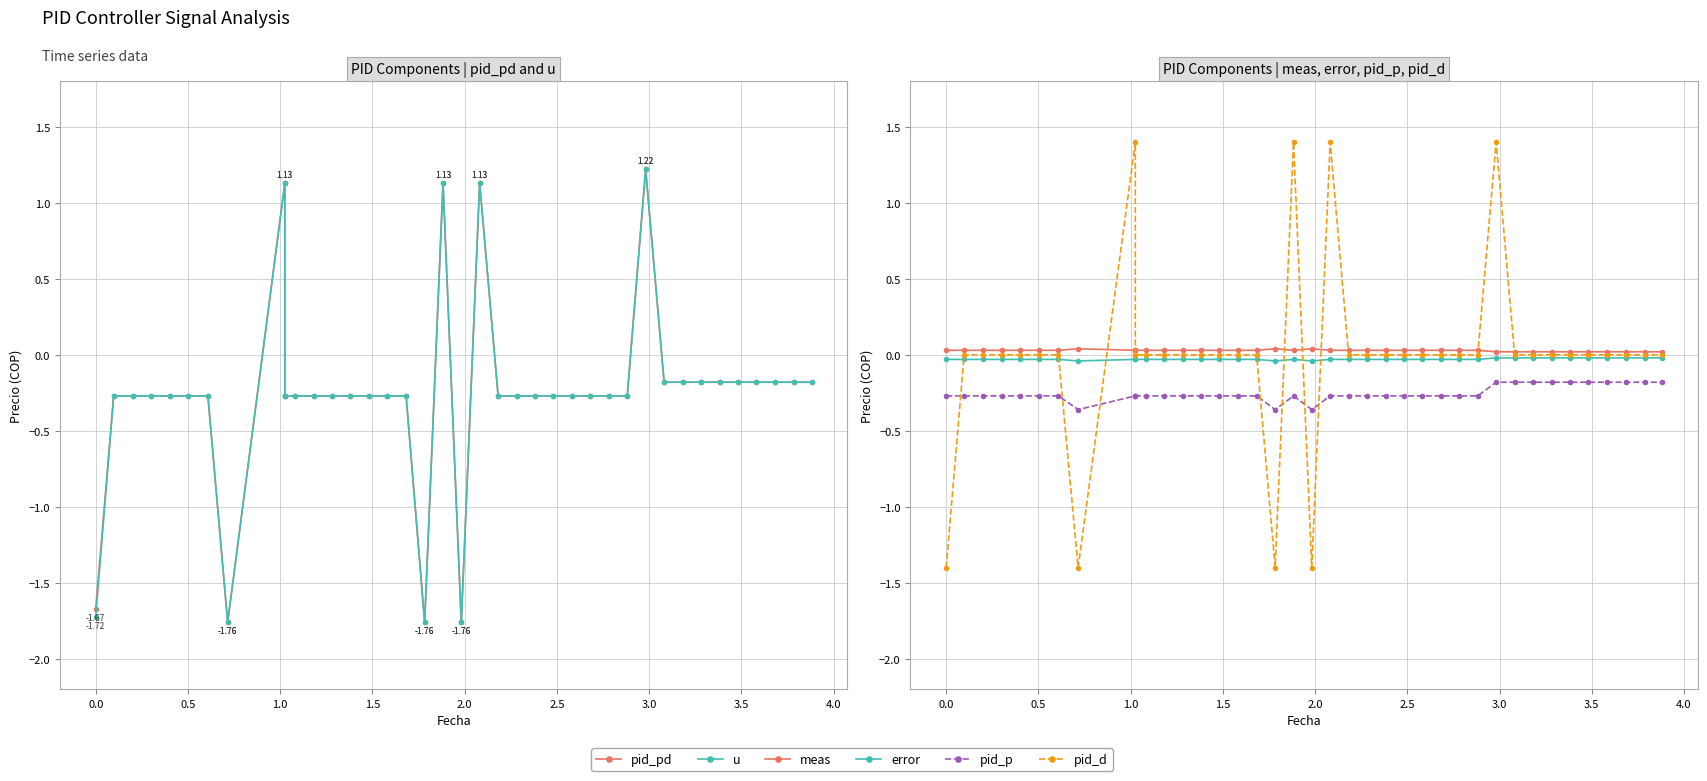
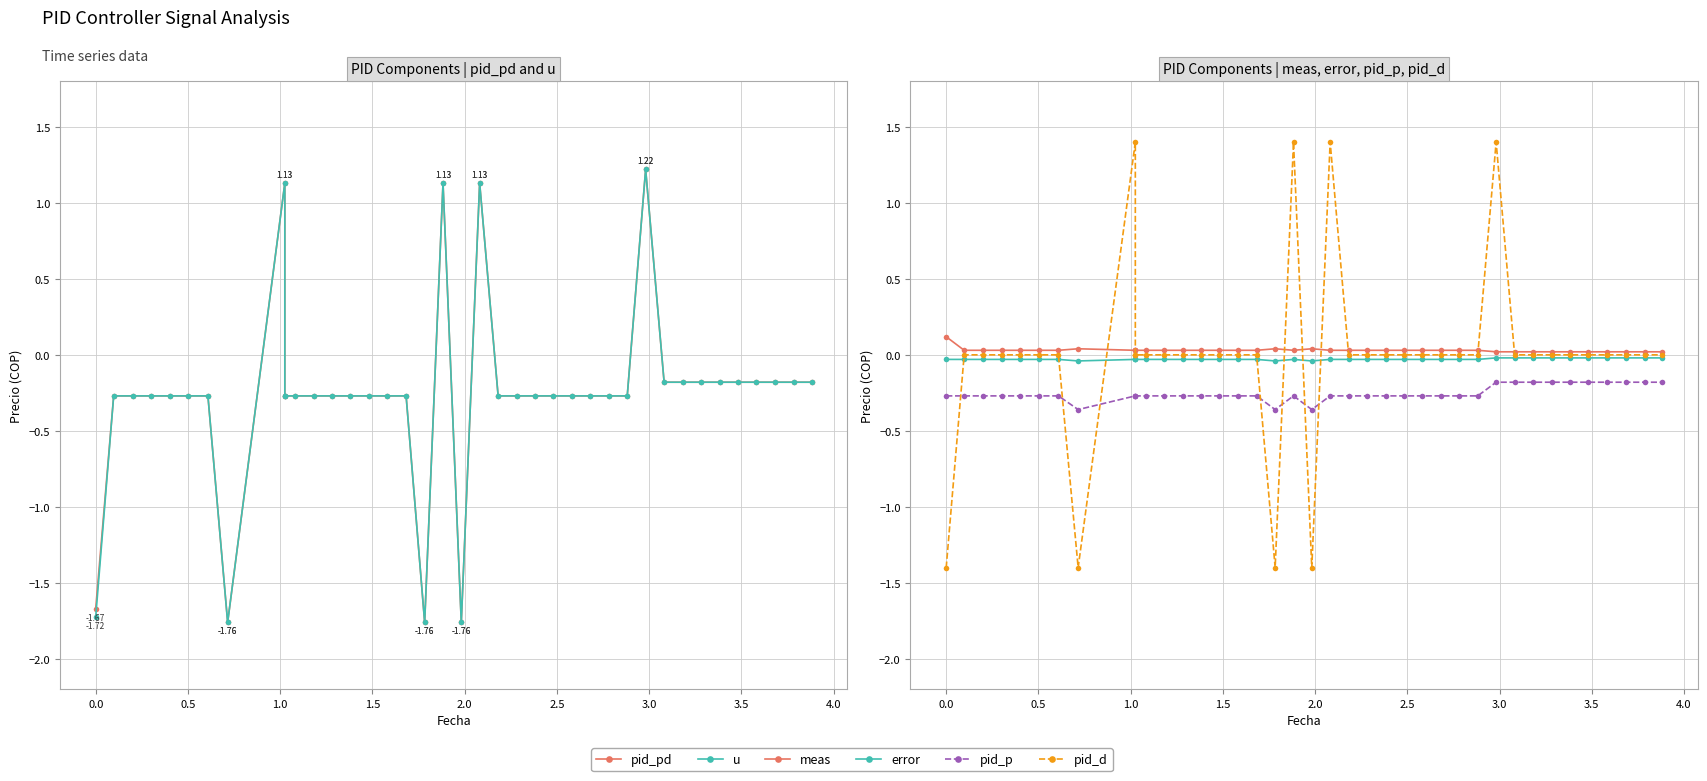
PID Components | meas, error, pid_p, pid_d, meas, 0.0: 0.03 -> 0.12
